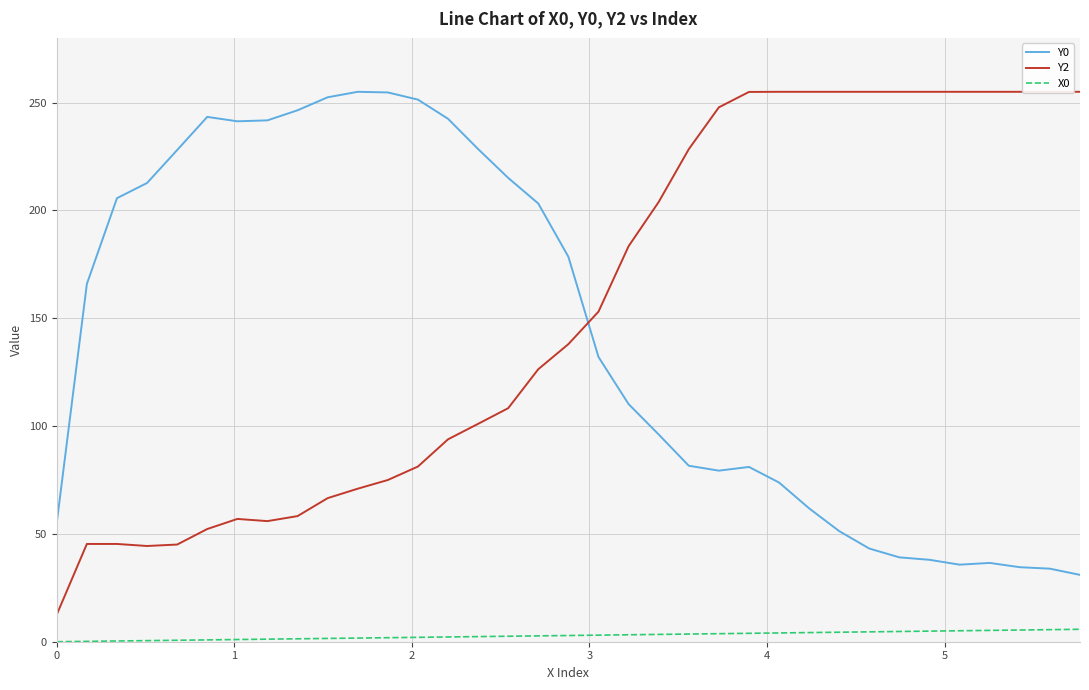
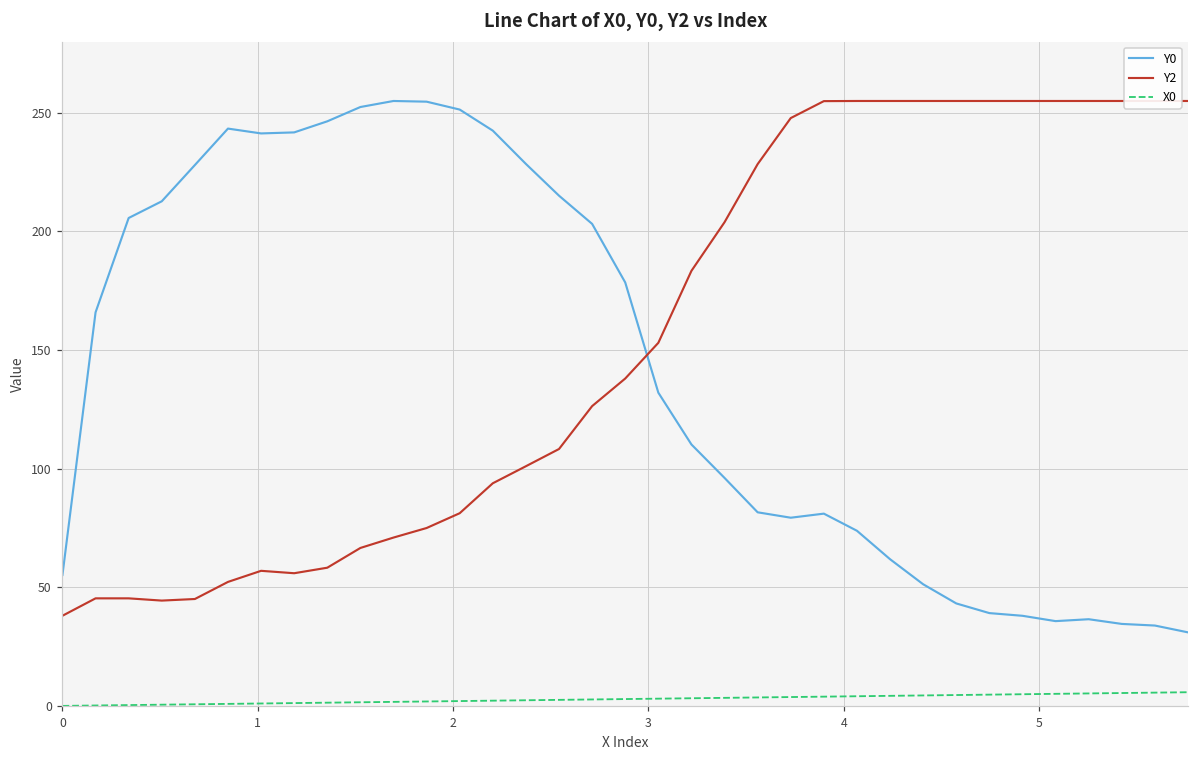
Y2, 0: 13 -> 38
